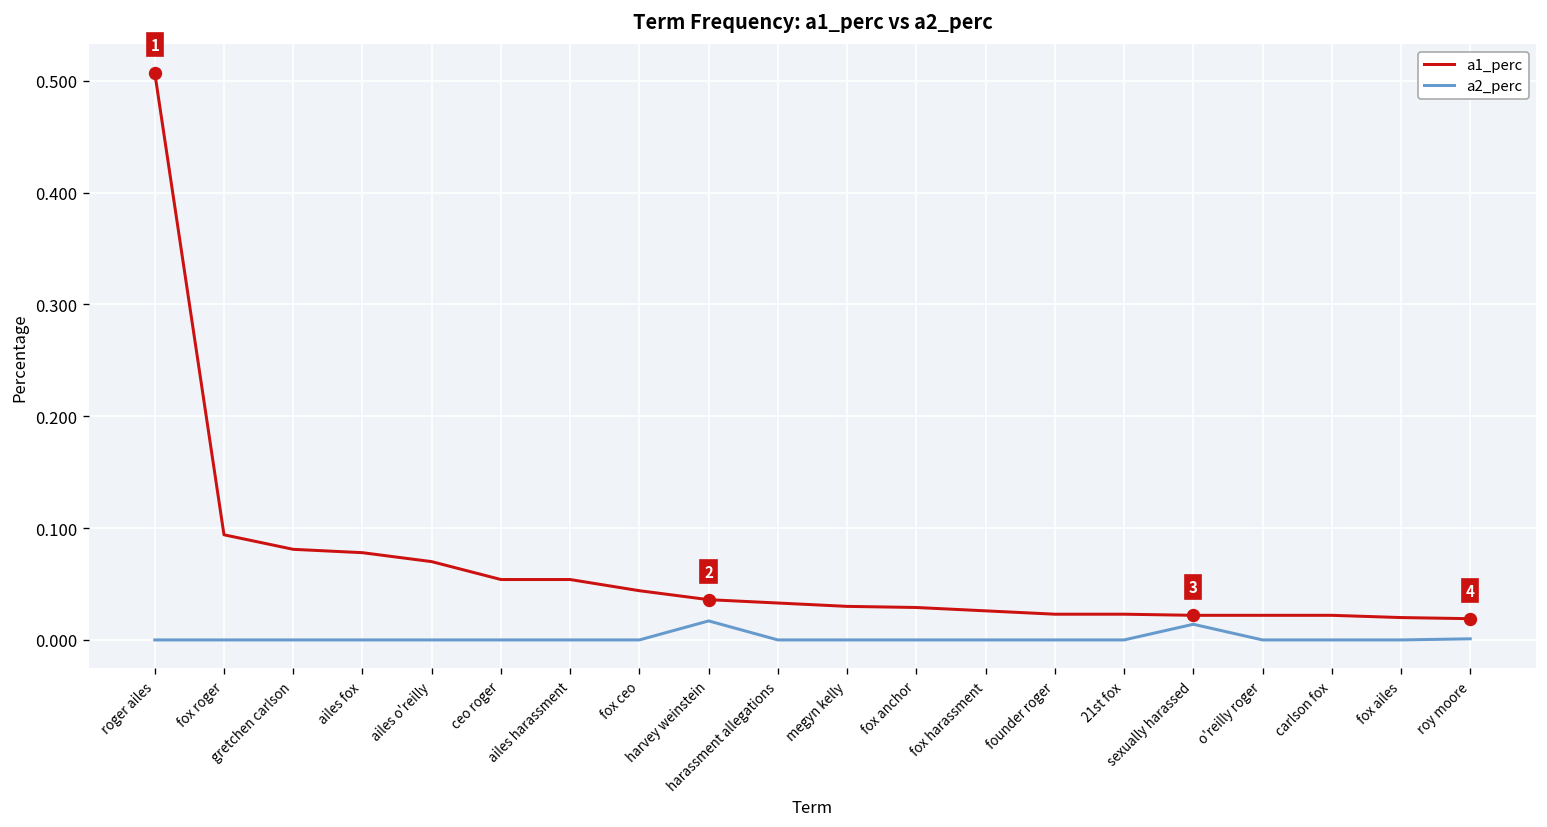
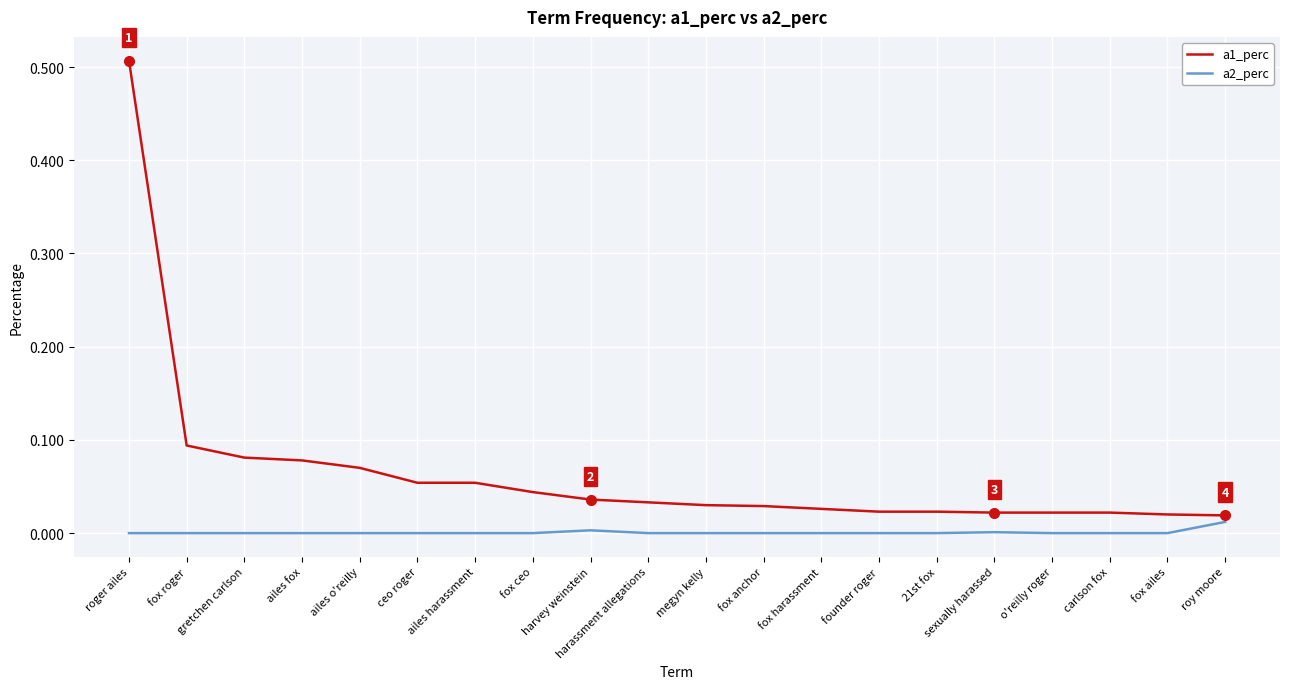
a2_perc, harvey weinstein: 0.02 -> 0.00
a2_perc, sexually harassed: 0.01 -> 0.00
a2_perc, roy moore: 0.00 -> 0.01
